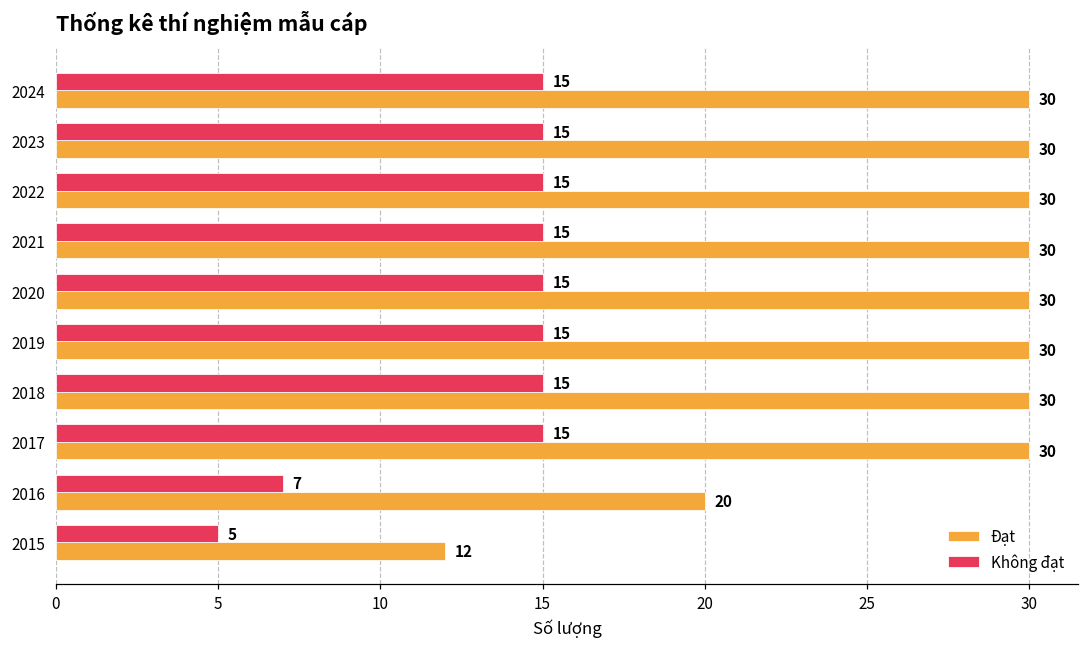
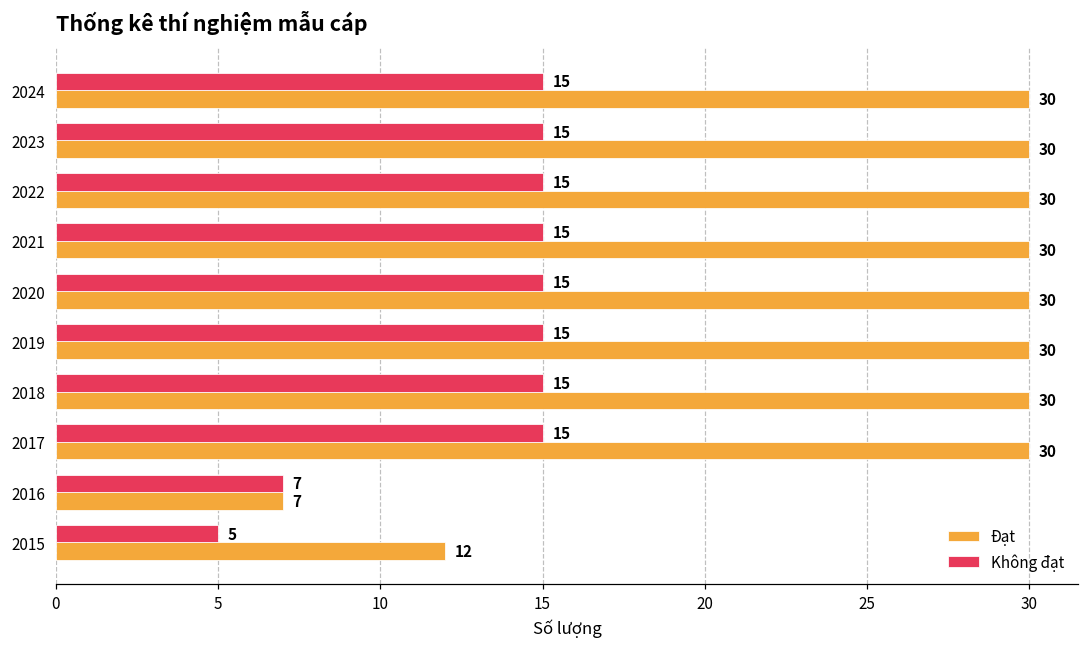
Đạt, 2016: 20 -> 7
